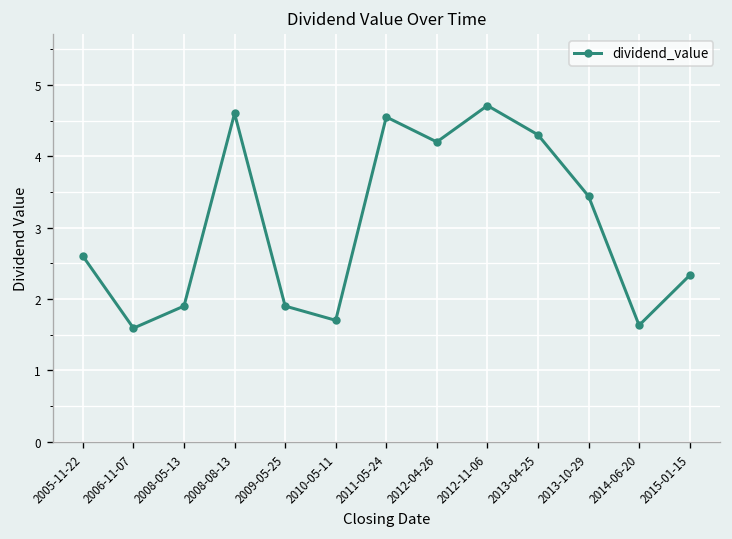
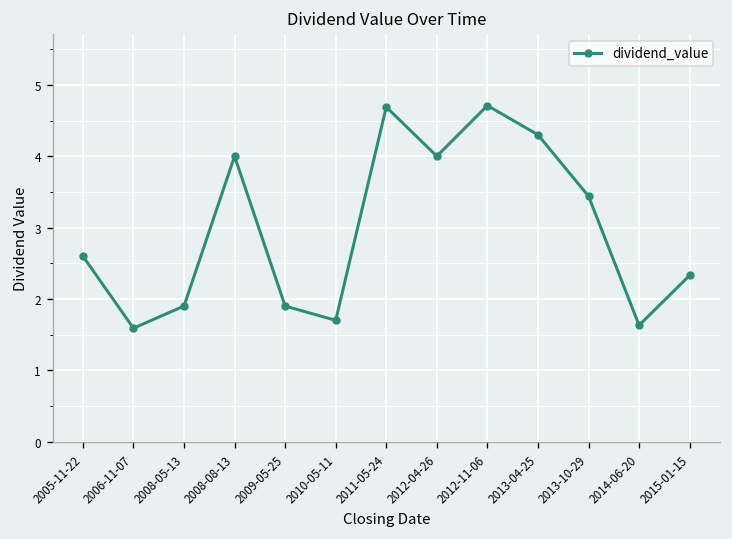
2008-08-13: 4.6 -> 4.0
2011-05-24: 4.6 -> 4.7
2012-04-26: 4.2 -> 4.0
